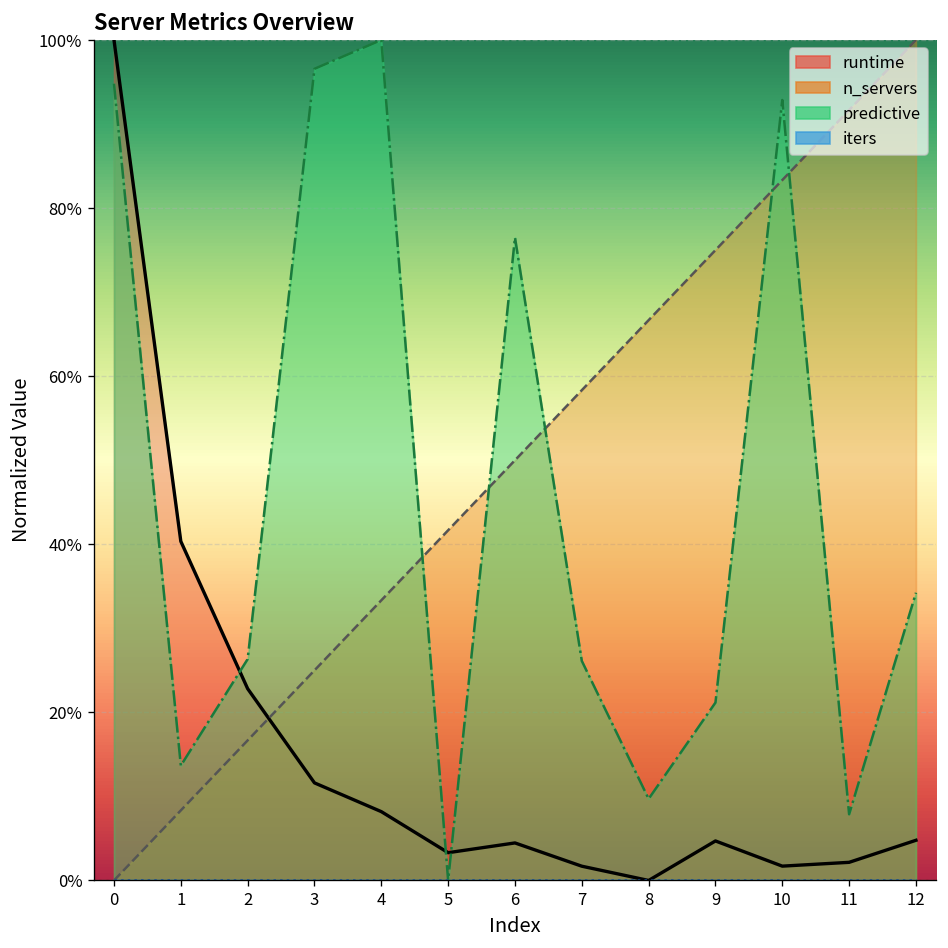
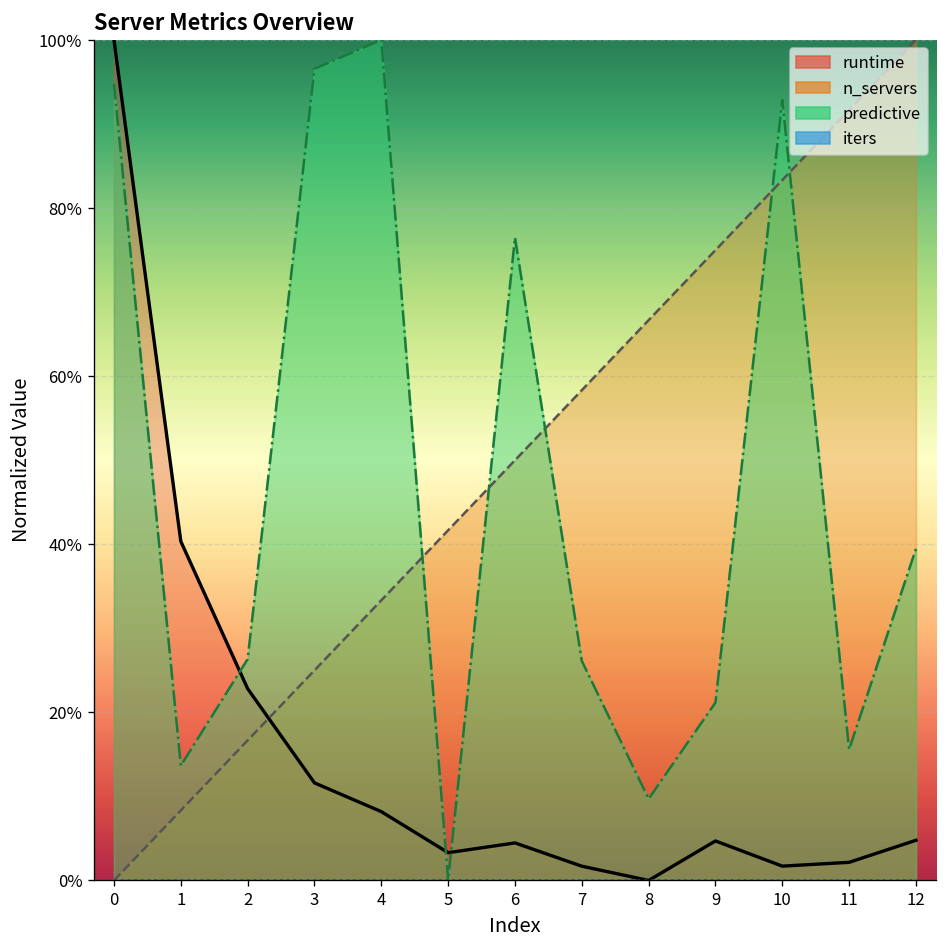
predictive, 11: 8% -> 16%
predictive, 12: 34% -> 39%
